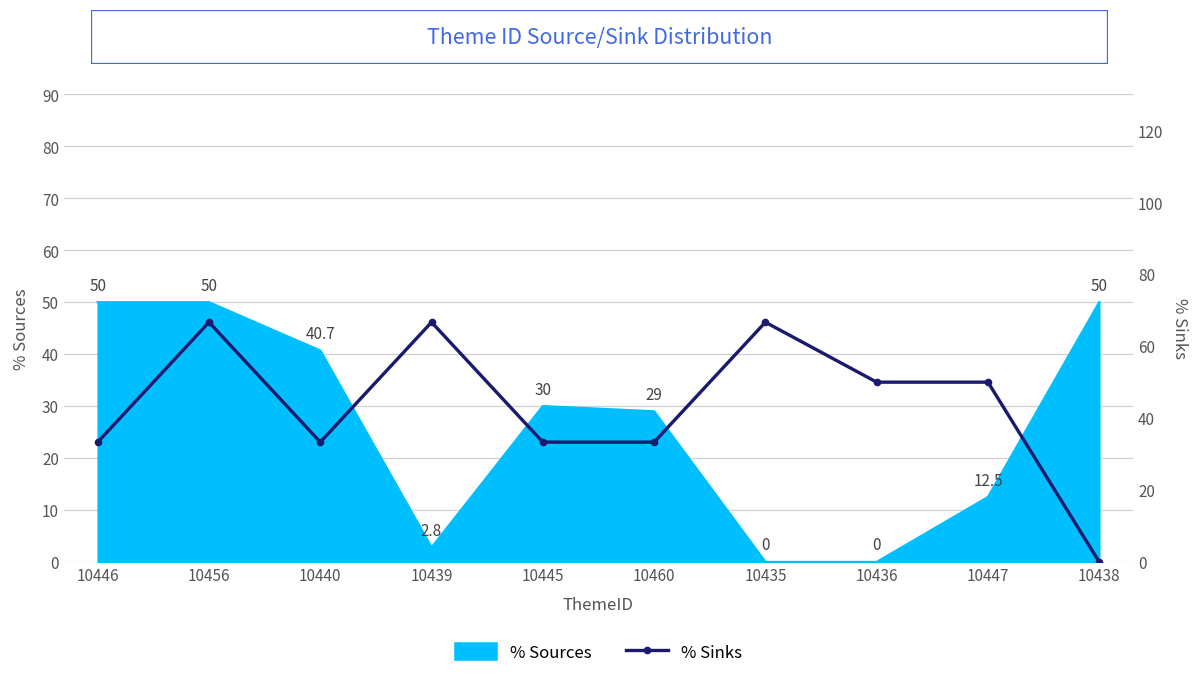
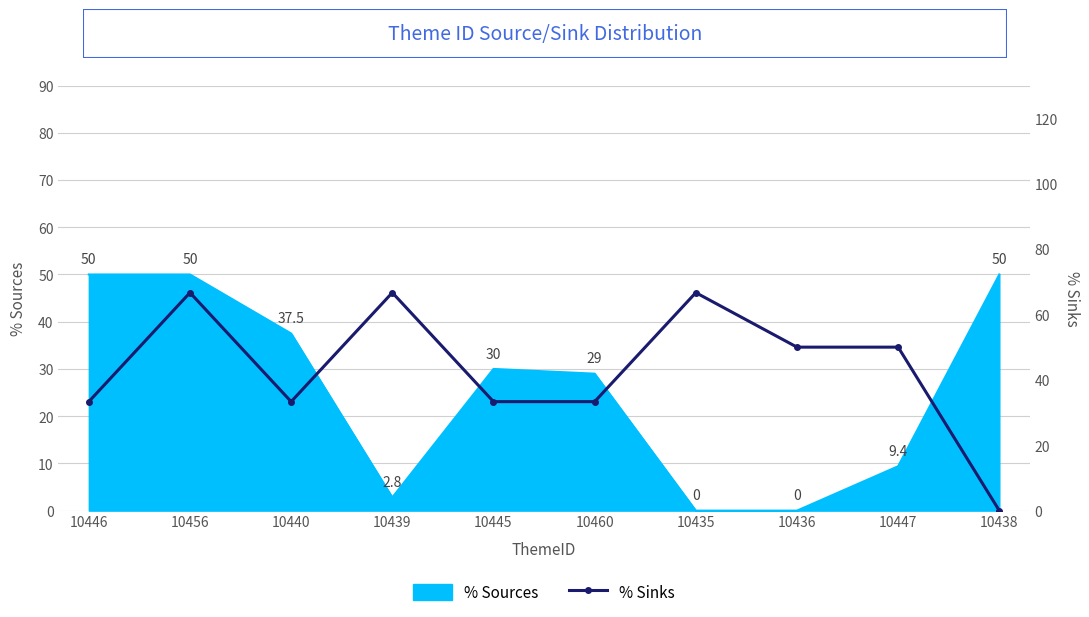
% Sources, 10440: 40.7 -> 37.5
% Sources, 10447: 12.5 -> 9.4
